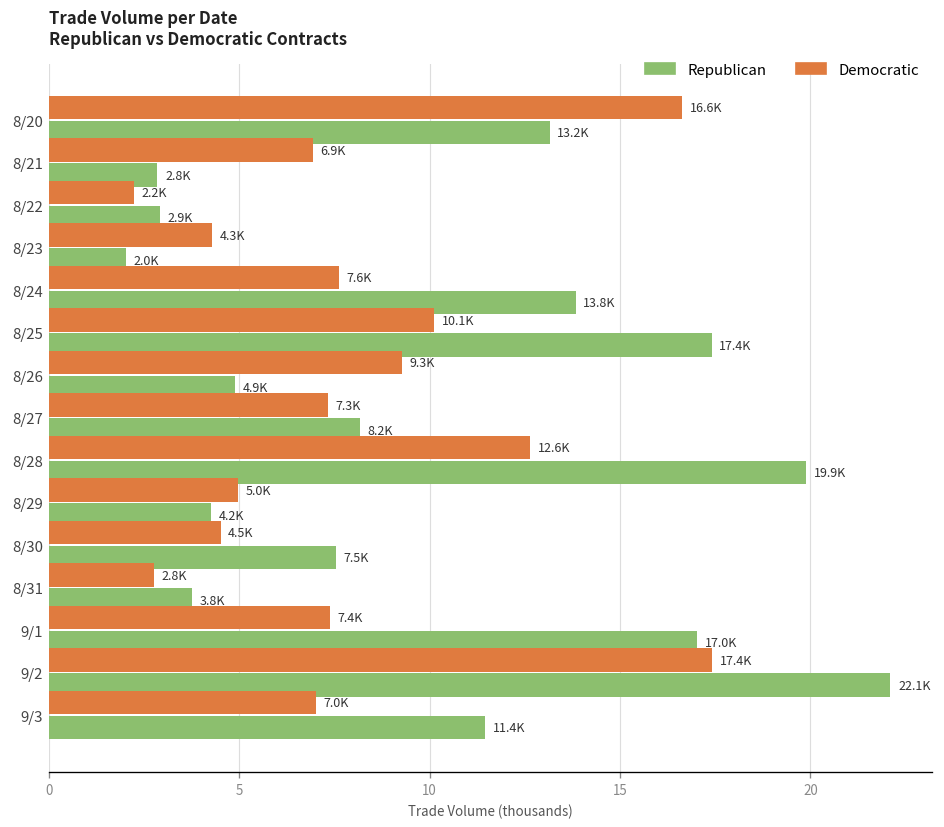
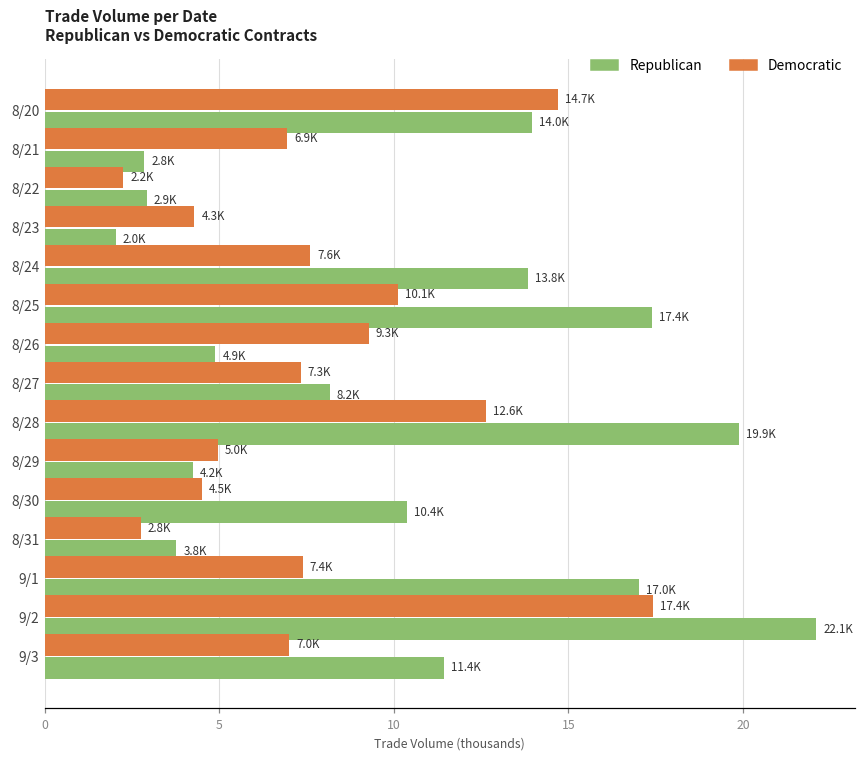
Democratic, 8/20: 16.6K -> 14.7K
Republican, 8/20: 13.2K -> 14.0K
Republican, 8/30: 7.5K -> 10.4K
